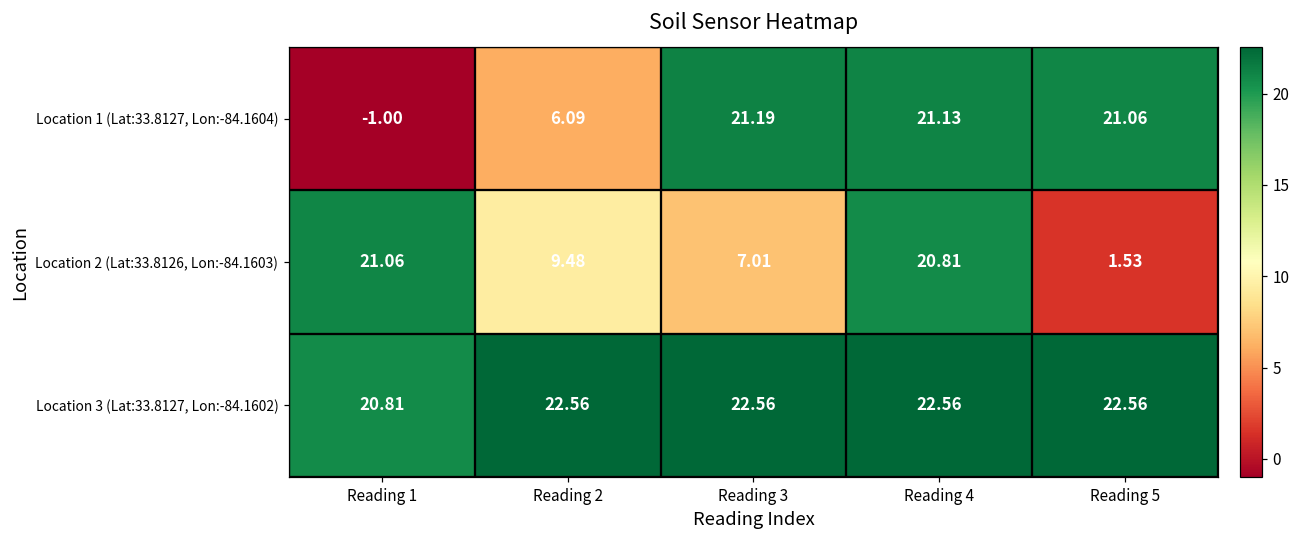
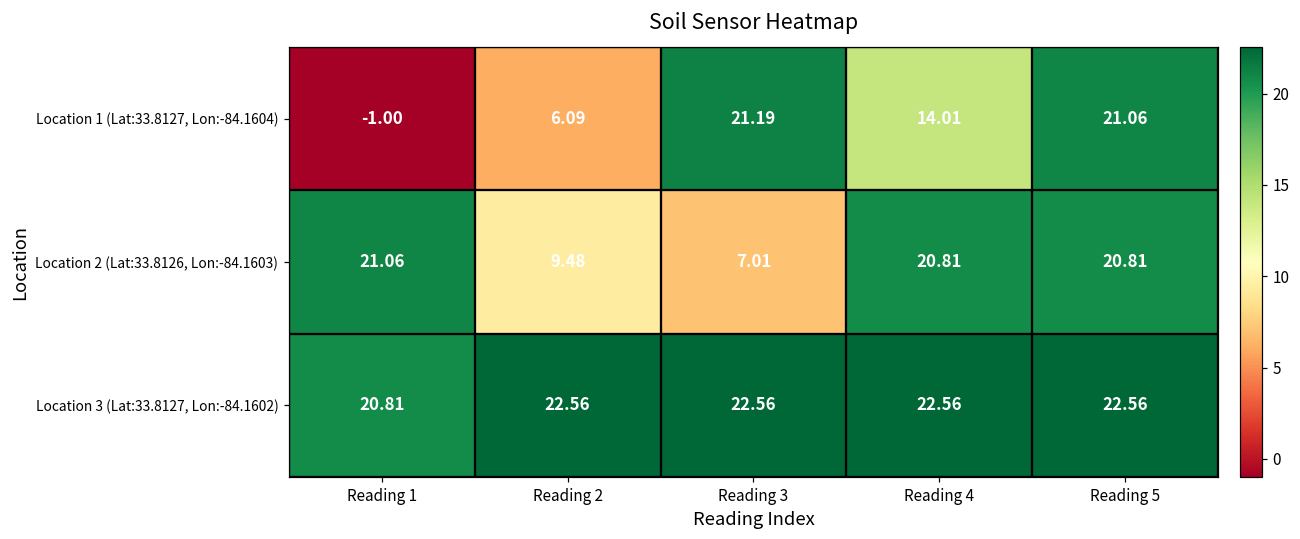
Location 1 (Lat:33.8127, Lon:-84.1604), Reading 4: 21.13 -> 14.01
Location 2 (Lat:33.8126, Lon:-84.1603), Reading 5: 1.53 -> 20.81
